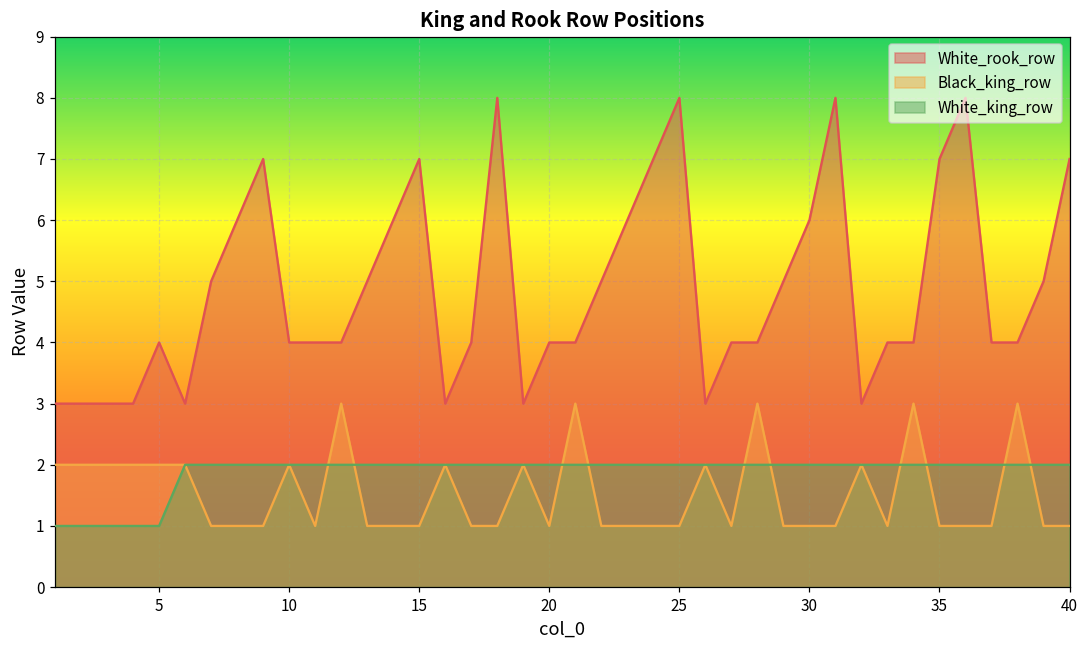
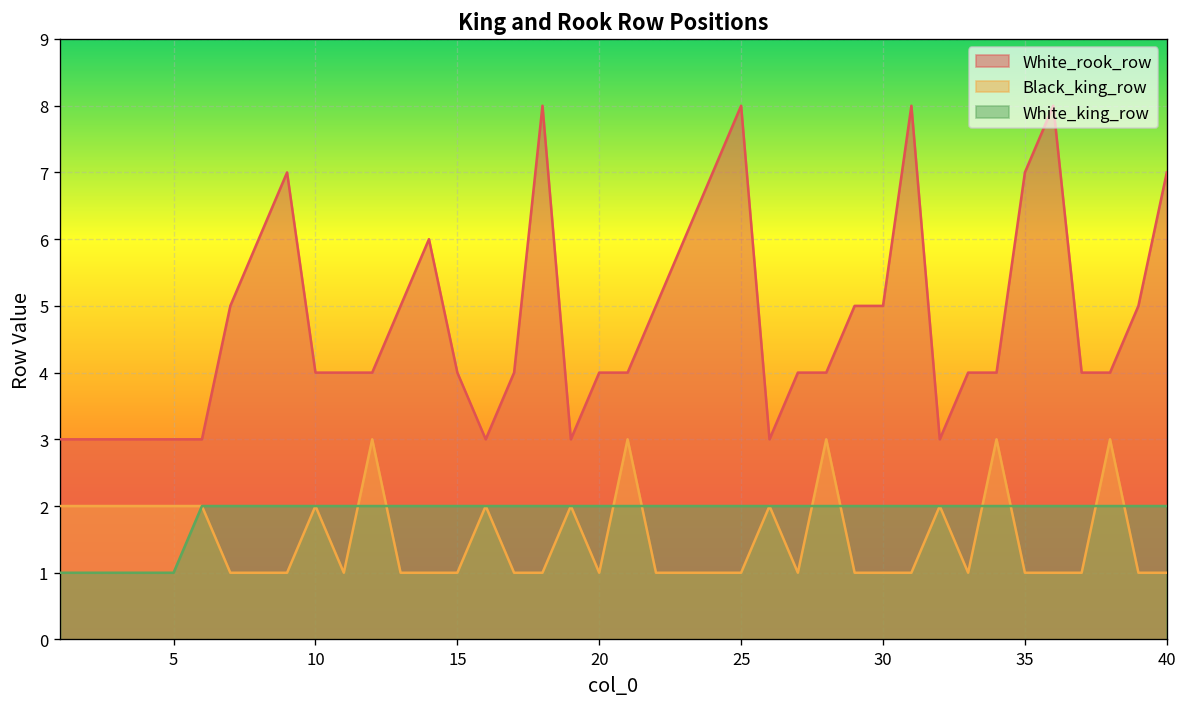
White_rook_row, 5: 4 -> 3
White_rook_row, 15: 7 -> 4
White_rook_row, 30: 6 -> 5
